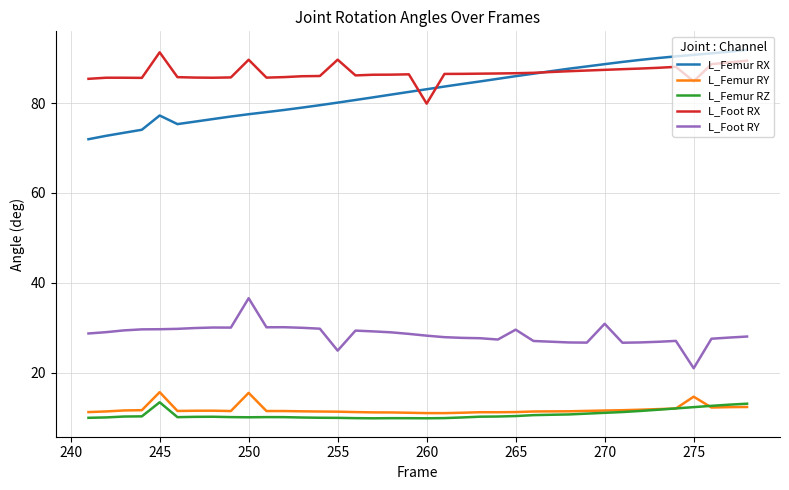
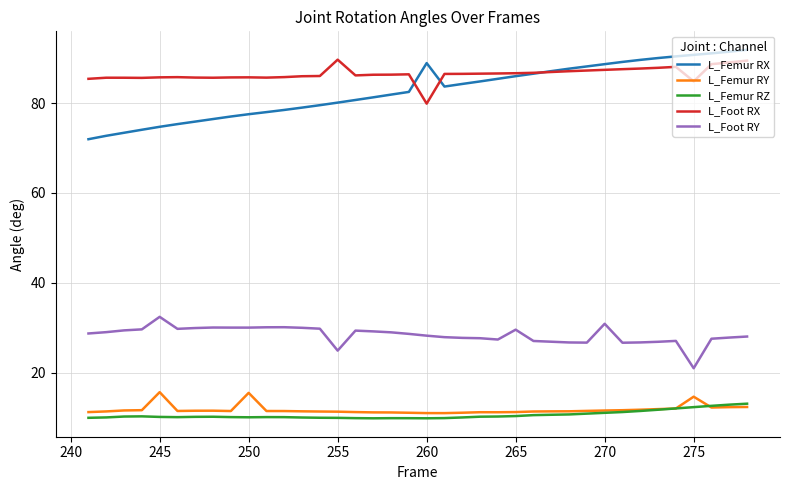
L_Femur RX, 245: 77 -> 75
L_Femur RZ, 245: 13 -> 10
L_Foot RX, 245: 91 -> 86
L_Foot RY, 245: 30 -> 32
L_Foot RX, 250: 90 -> 86
L_Foot RY, 250: 37 -> 30
L_Femur RX, 260: 83 -> 89
